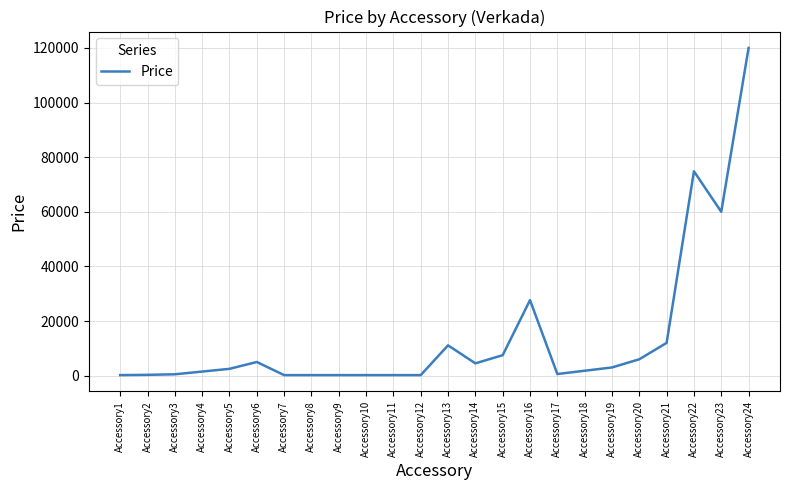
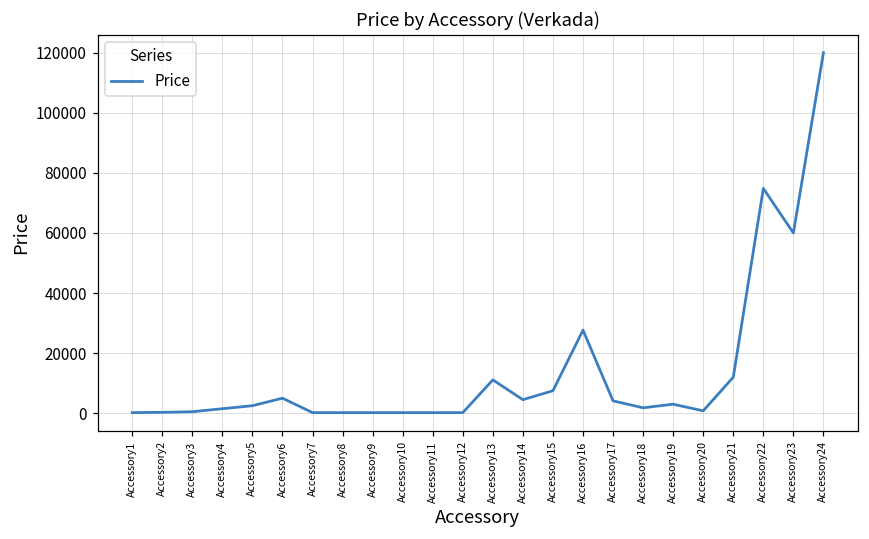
Accessory17: 1000 -> 4000
Accessory20: 6000 -> 1000
